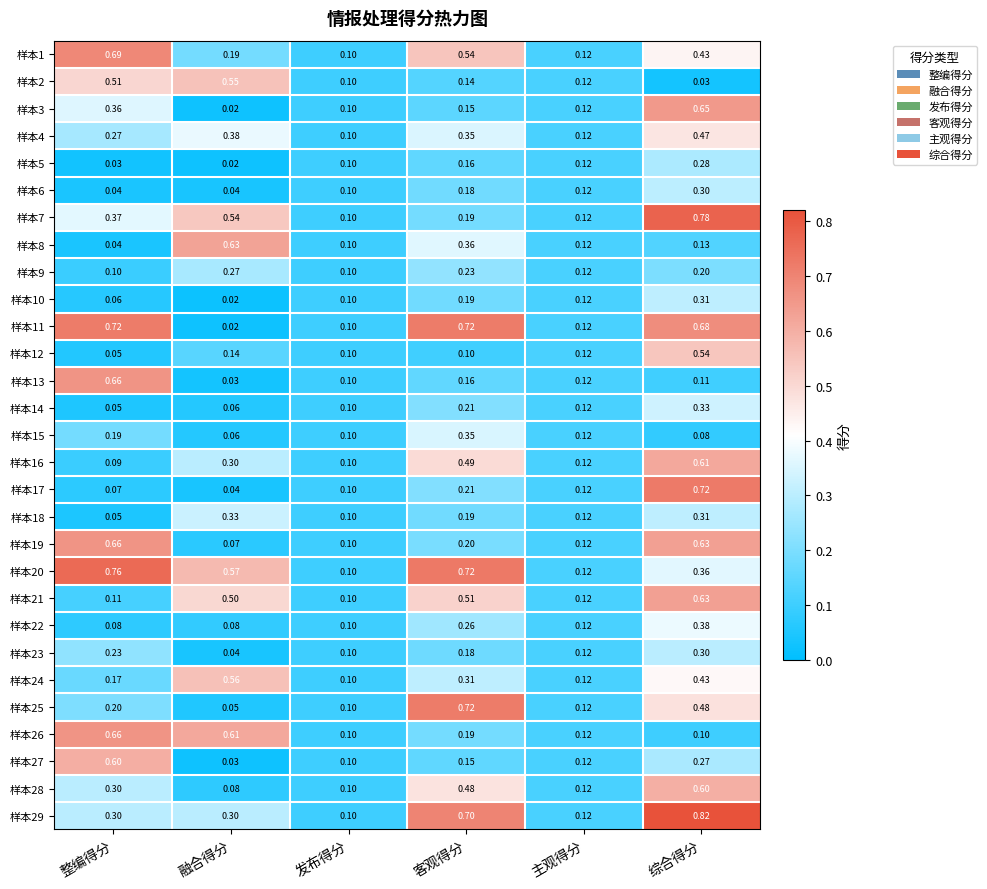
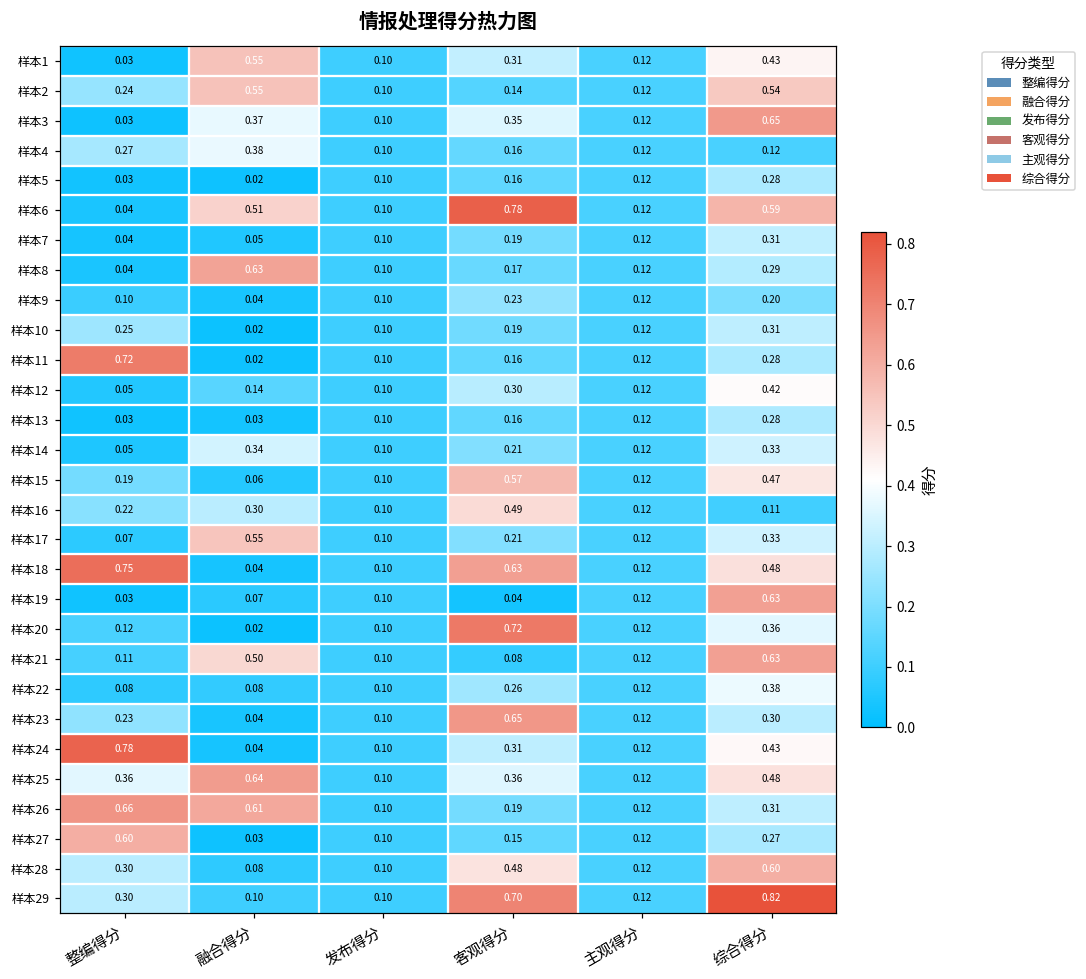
样本1, 整编得分: 0.69 -> 0.03
样本1, 融合得分: 0.19 -> 0.55
样本1, 客观得分: 0.54 -> 0.31
样本2, 整编得分: 0.51 -> 0.24
样本2, 综合得分: 0.03 -> 0.54
样本3, 整编得分: 0.36 -> 0.03
样本3, 融合得分: 0.02 -> 0.37
样本3, 客观得分: 0.15 -> 0.35
样本4, 客观得分: 0.35 -> 0.16
样本4, 综合得分: 0.47 -> 0.12
样本6, 融合得分: 0.04 -> 0.51
样本6, 客观得分: 0.18 -> 0.78
样本6, 综合得分: 0.30 -> 0.59
样本7, 整编得分: 0.37 -> 0.04
样本7, 融合得分: 0.54 -> 0.05
样本7, 综合得分: 0.78 -> 0.31
样本8, 客观得分: 0.36 -> 0.17
样本8, 综合得分: 0.13 -> 0.29
样本9, 融合得分: 0.27 -> 0.04
样本10, 整编得分: 0.06 -> 0.25
样本11, 客观得分: 0.72 -> 0.16
样本11, 综合得分: 0.68 -> 0.28
样本12, 客观得分: 0.10 -> 0.30
样本12, 综合得分: 0.54 -> 0.42
样本13, 整编得分: 0.66 -> 0.03
样本13, 综合得分: 0.11 -> 0.28
样本14, 融合得分: 0.06 -> 0.34
样本15, 客观得分: 0.35 -> 0.57
样本15, 综合得分: 0.08 -> 0.47
样本16, 整编得分: 0.09 -> 0.22
样本16, 综合得分: 0.61 -> 0.11
样本17, 融合得分: 0.04 -> 0.55
样本17, 综合得分: 0.72 -> 0.33
样本18, 整编得分: 0.05 -> 0.75
样本18, 融合得分: 0.33 -> 0.04
样本18, 客观得分: 0.19 -> 0.63
样本18, 综合得分: 0.31 -> 0.48
样本19, 整编得分: 0.66 -> 0.03
样本19, 客观得分: 0.20 -> 0.04
样本20, 整编得分: 0.76 -> 0.12
样本20, 融合得分: 0.57 -> 0.02
样本21, 客观得分: 0.51 -> 0.08
样本23, 客观得分: 0.18 -> 0.65
样本24, 整编得分: 0.17 -> 0.78
样本24, 融合得分: 0.56 -> 0.04
样本25, 整编得分: 0.20 -> 0.36
样本25, 融合得分: 0.05 -> 0.64
样本25, 客观得分: 0.72 -> 0.36
样本26, 综合得分: 0.10 -> 0.31
样本29, 融合得分: 0.30 -> 0.10
